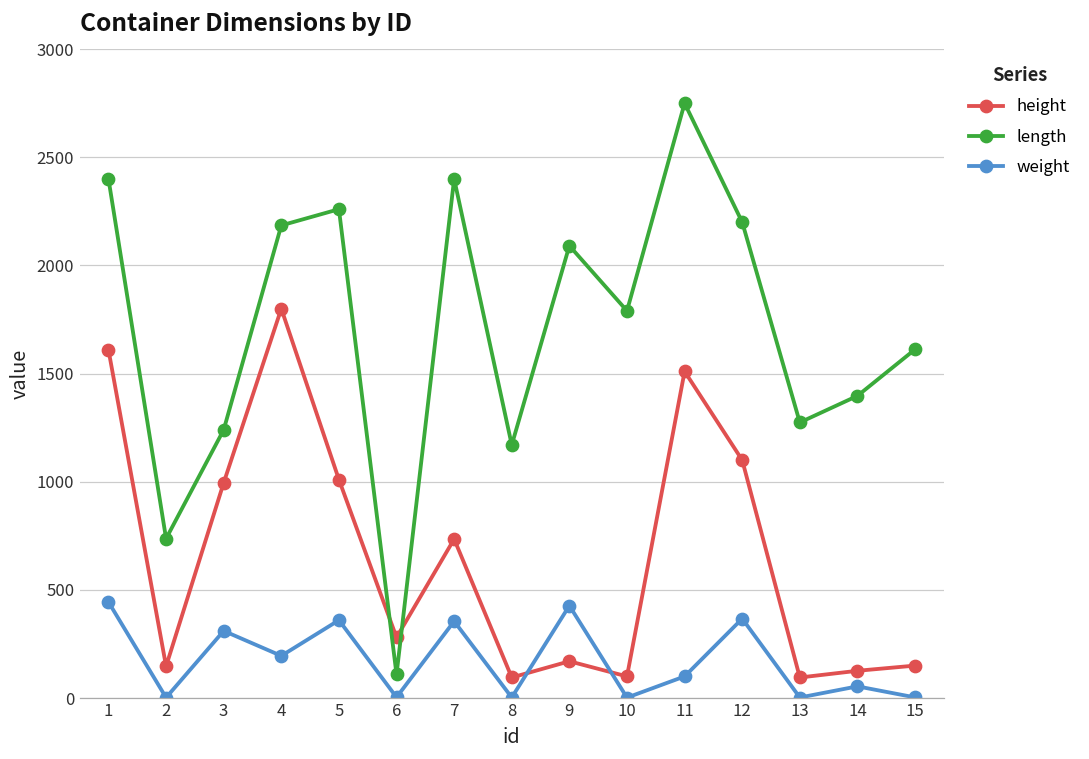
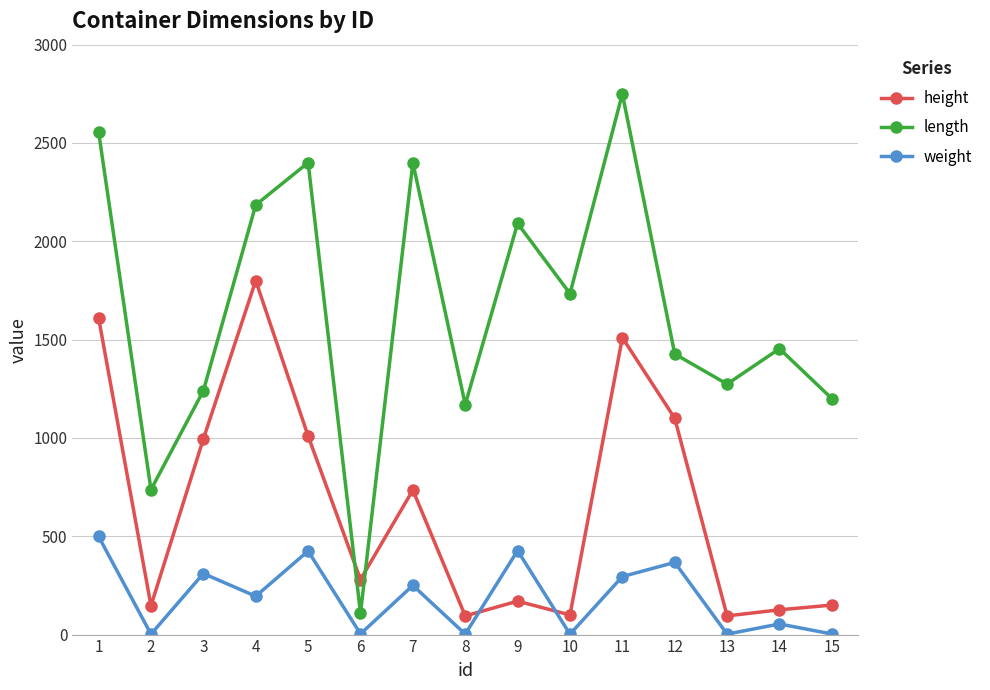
length, 1: 2400 -> 2560
weight, 1: 440 -> 500
length, 5: 2260 -> 2400
weight, 5: 360 -> 430
weight, 7: 360 -> 250
length, 10: 1790 -> 1730
weight, 11: 100 -> 300
length, 12: 2200 -> 1430
length, 14: 1400 -> 1450
length, 15: 1610 -> 1200
